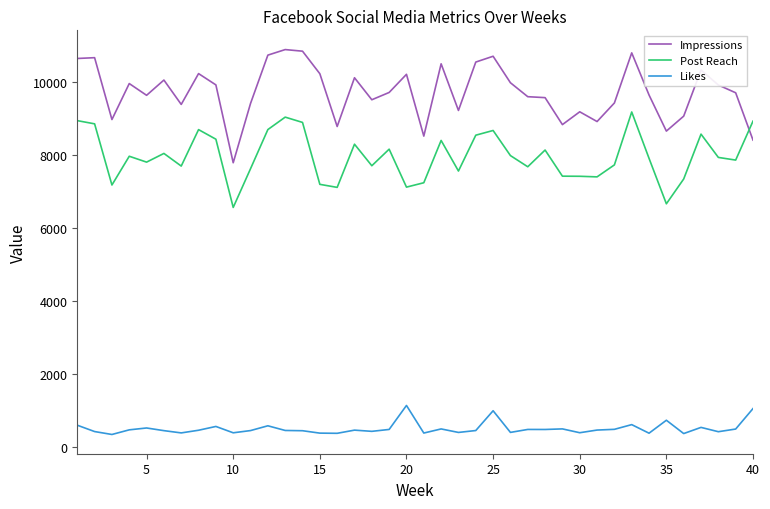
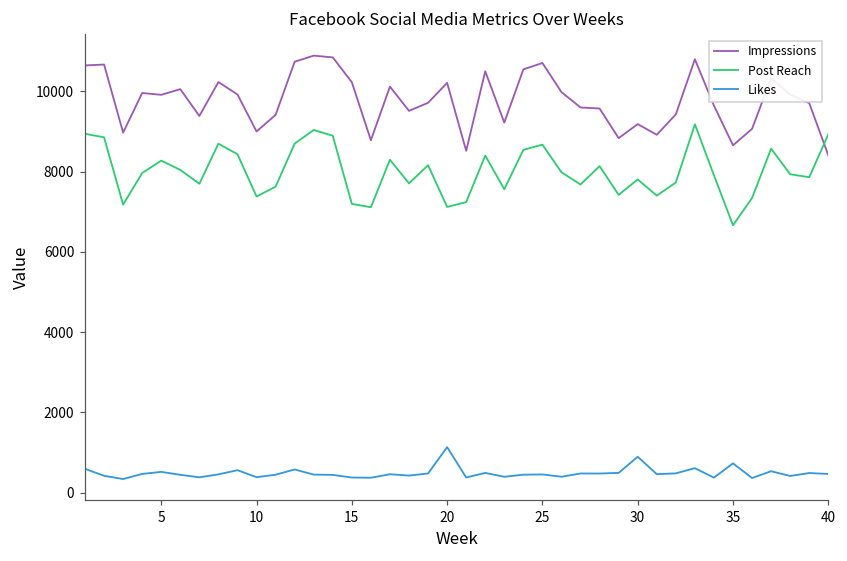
Impressions, 5: 9600 -> 9900
Post Reach, 5: 7800 -> 8300
Impressions, 10: 7800 -> 9000
Post Reach, 10: 6600 -> 7400
Likes, 25: 1000 -> 500
Post Reach, 30: 7400 -> 7800
Likes, 30: 400 -> 900
Likes, 40: 1100 -> 500
